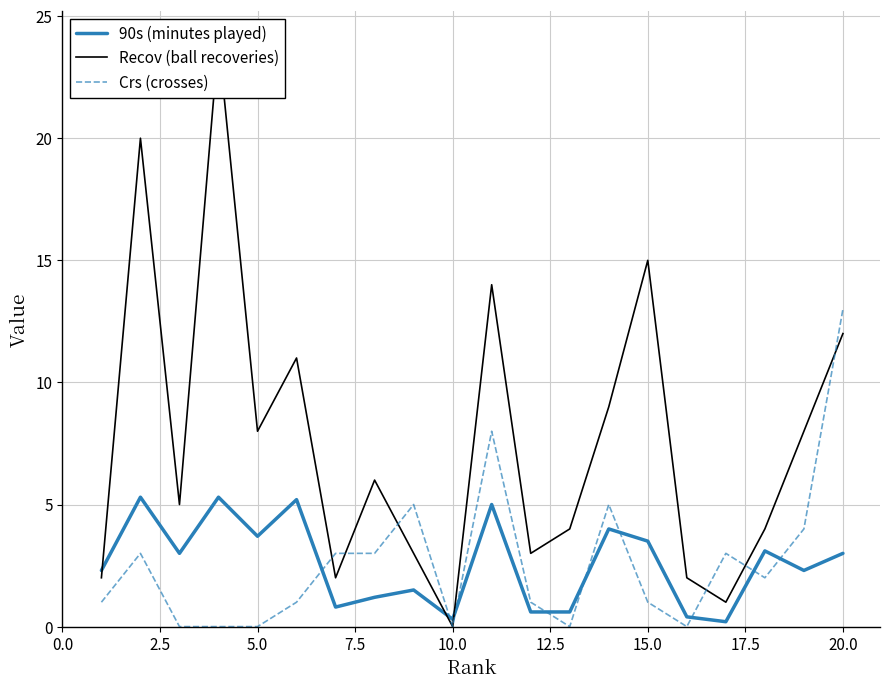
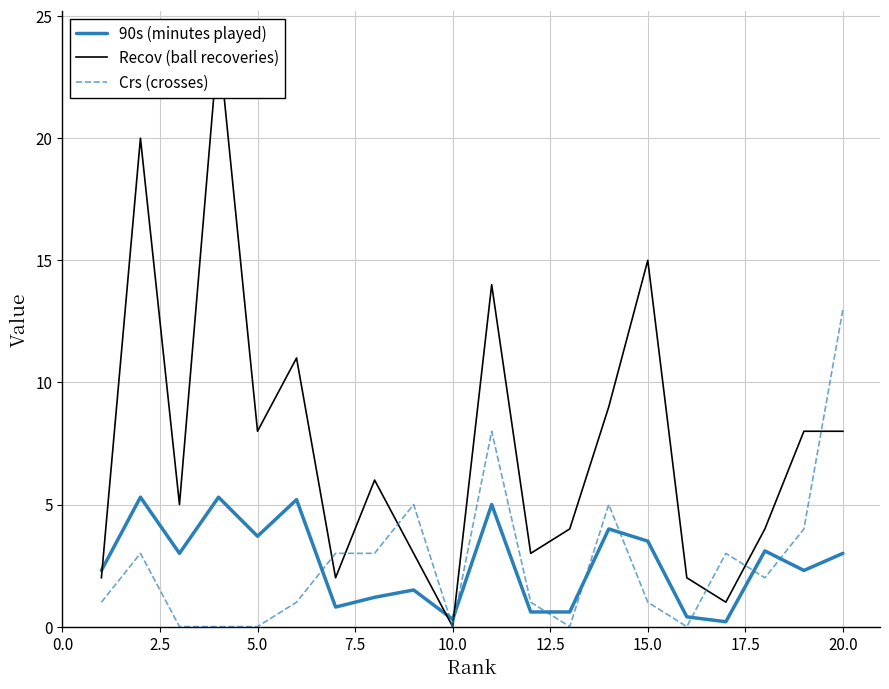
Recov (ball recoveries), 20.0: 12 -> 8
